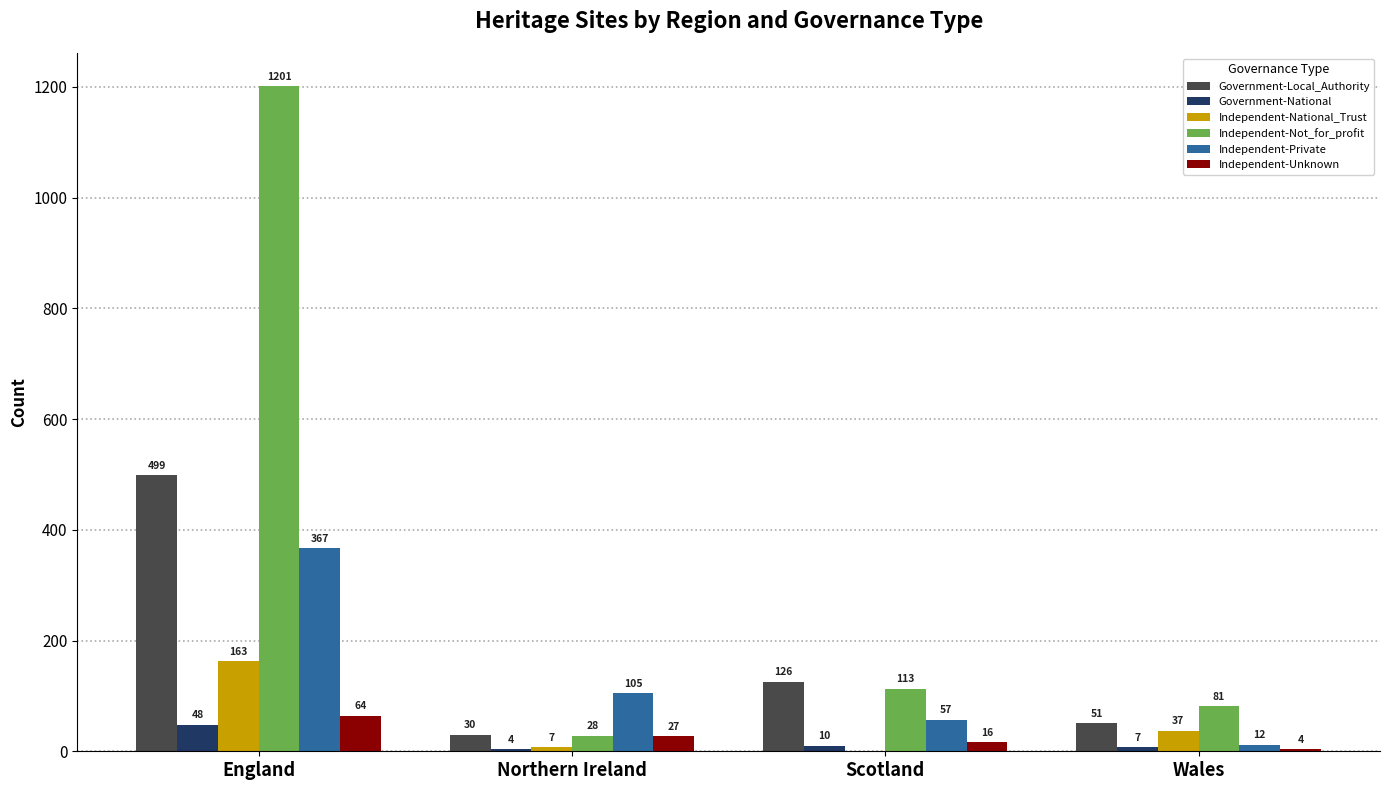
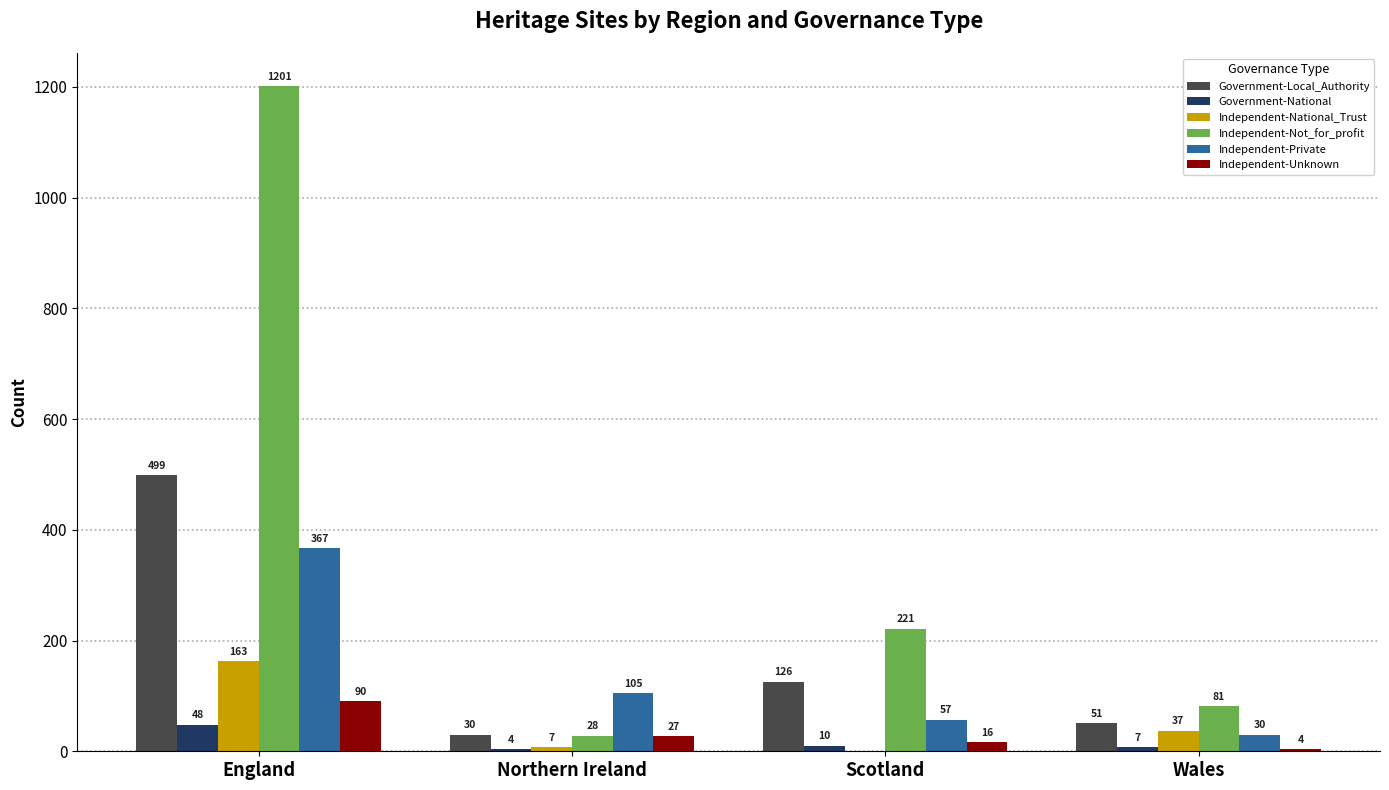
Independent-Unknown, England: 64 -> 90
Independent-Not_for_profit, Scotland: 113 -> 221
Independent-Private, Wales: 12 -> 30
